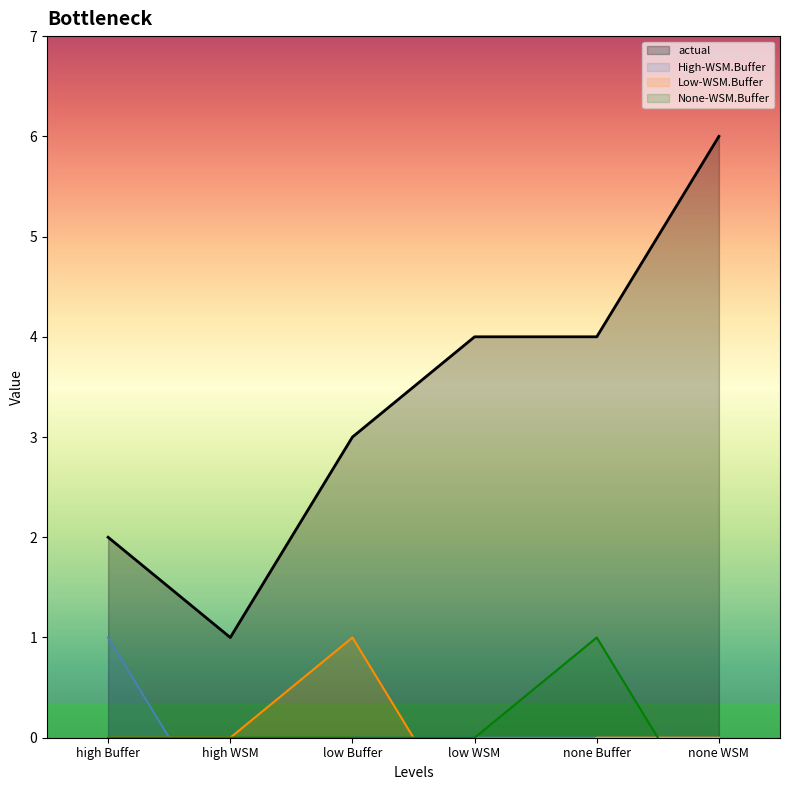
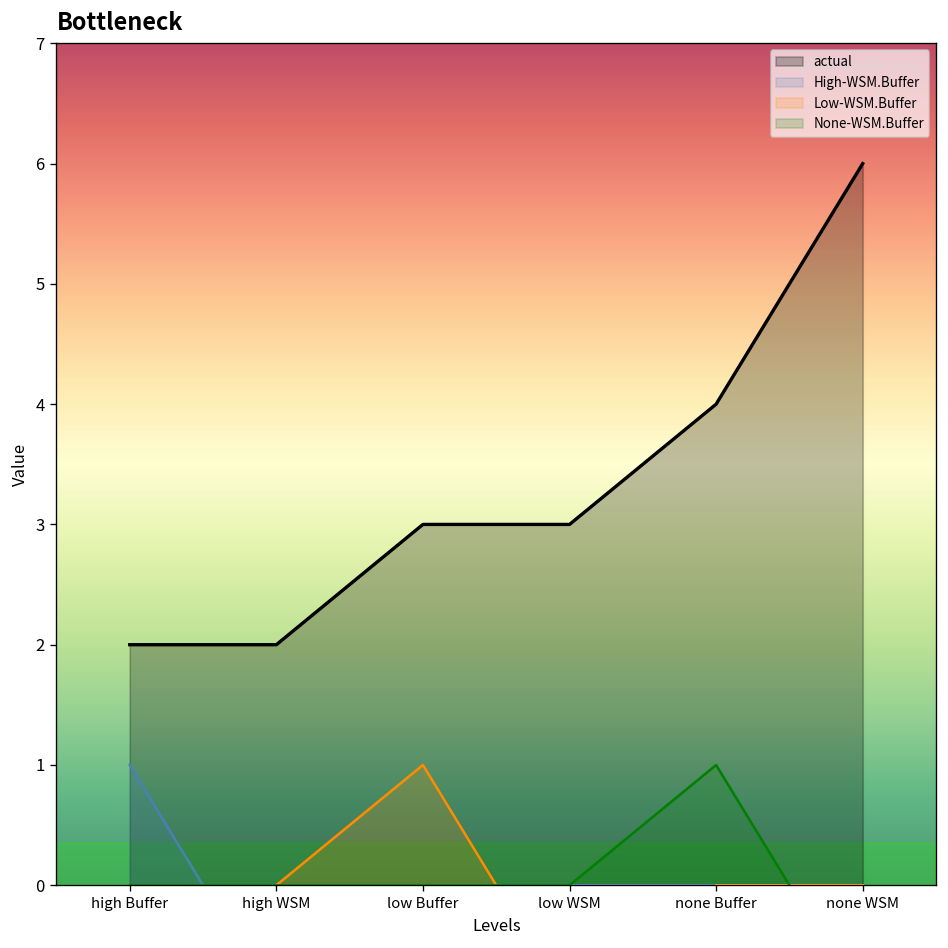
actual, high WSM: 1 -> 2
actual, low WSM: 4 -> 3
